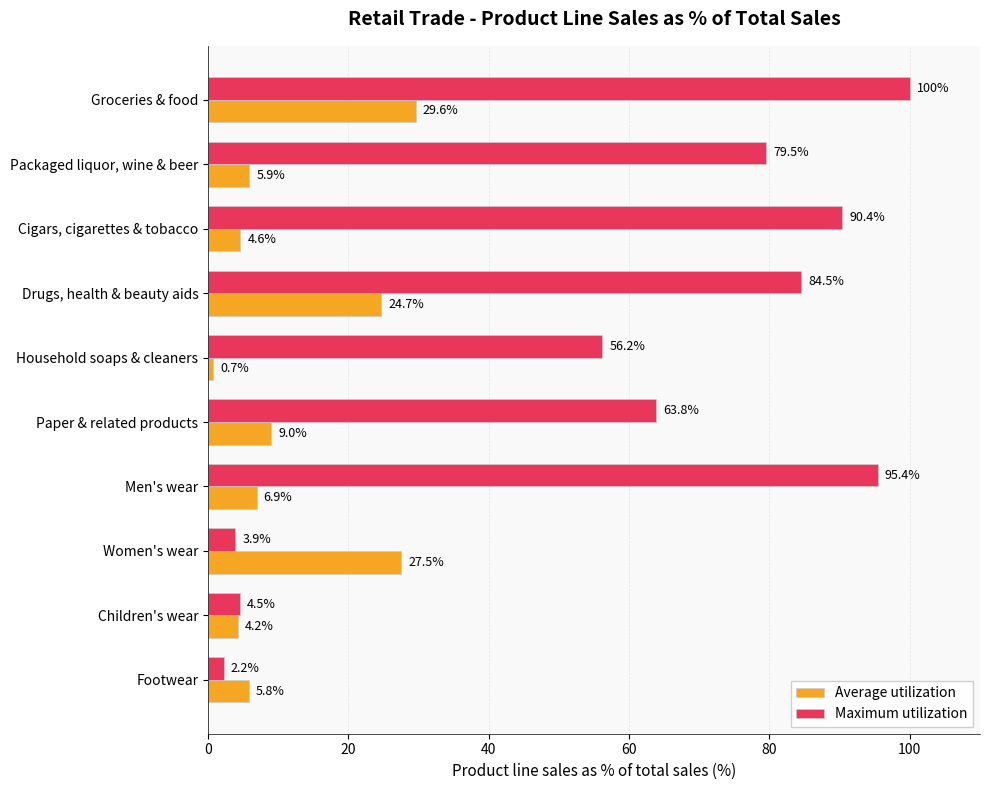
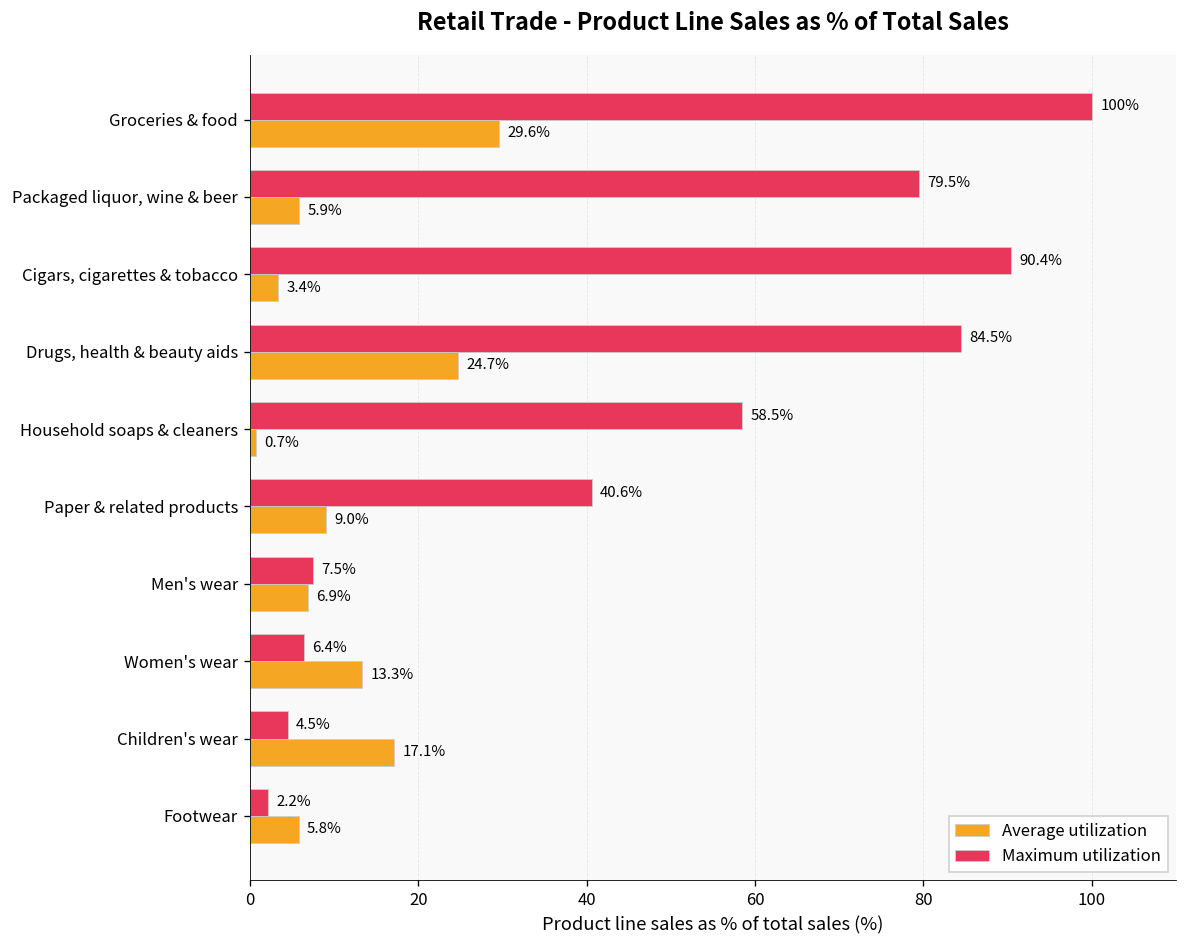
Average utilization, Cigars, cigarettes & tobacco: 4.6% -> 3.4%
Maximum utilization, Household soaps & cleaners: 56.2% -> 58.5%
Maximum utilization, Paper & related products: 63.8% -> 40.6%
Maximum utilization, Men's wear: 95.4% -> 7.5%
Maximum utilization, Women's wear: 3.9% -> 6.4%
Average utilization, Women's wear: 27.5% -> 13.3%
Average utilization, Children's wear: 4.2% -> 17.1%
